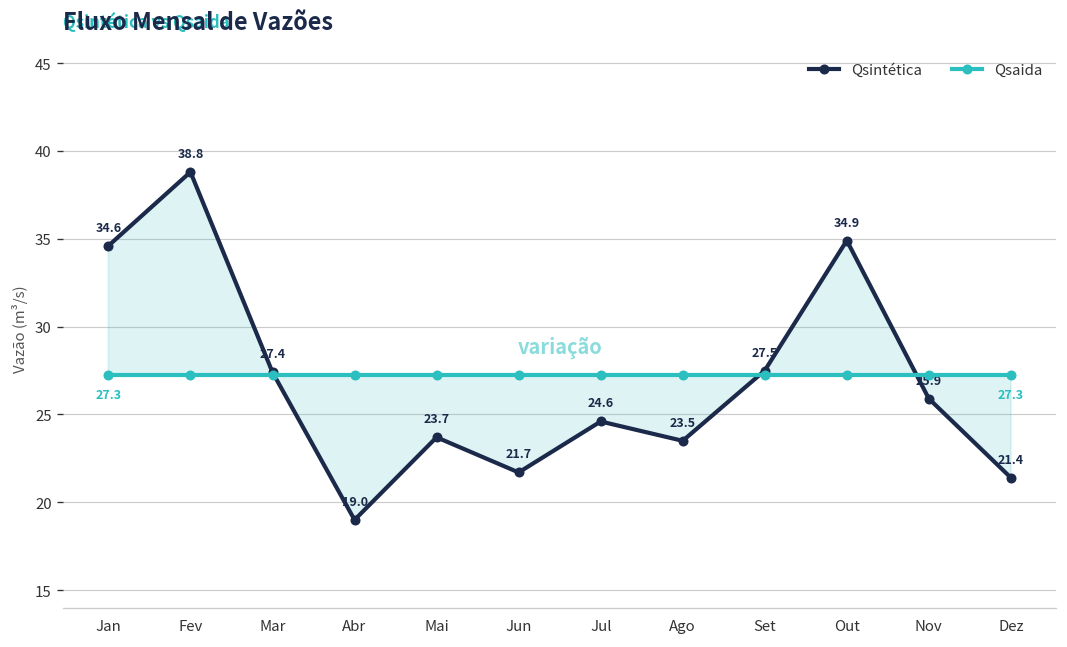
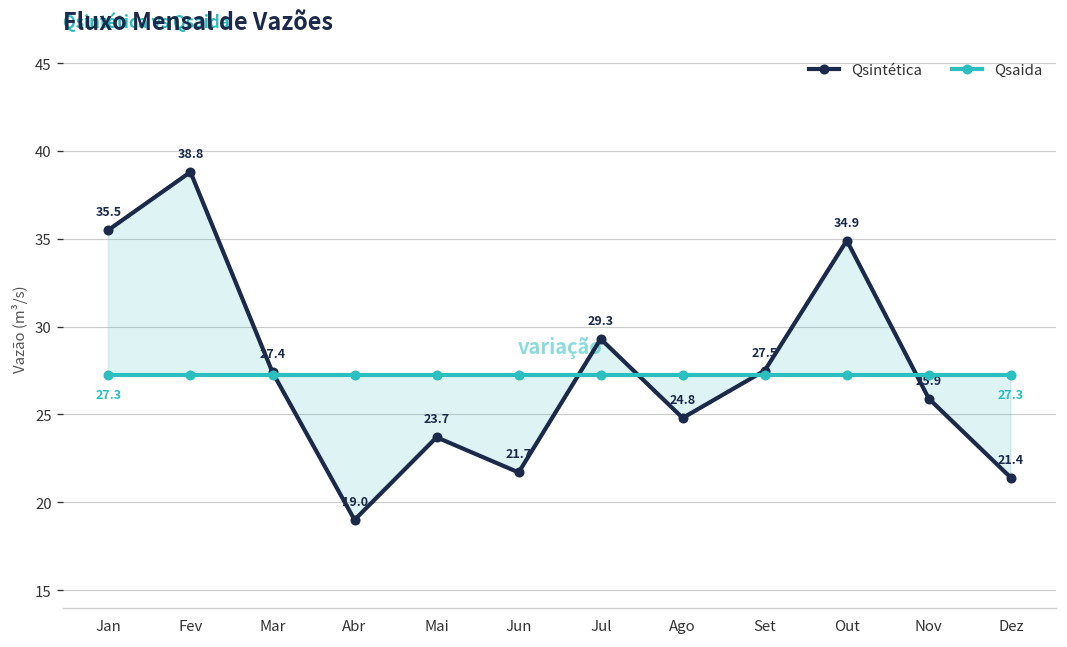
Qsintética, Jan: 34.6 -> 35.5
Qsintética, Jul: 24.6 -> 29.3
Qsintética, Ago: 23.5 -> 24.8
